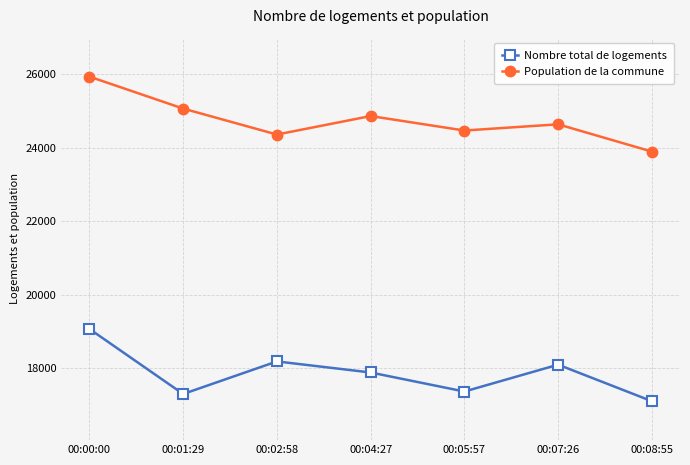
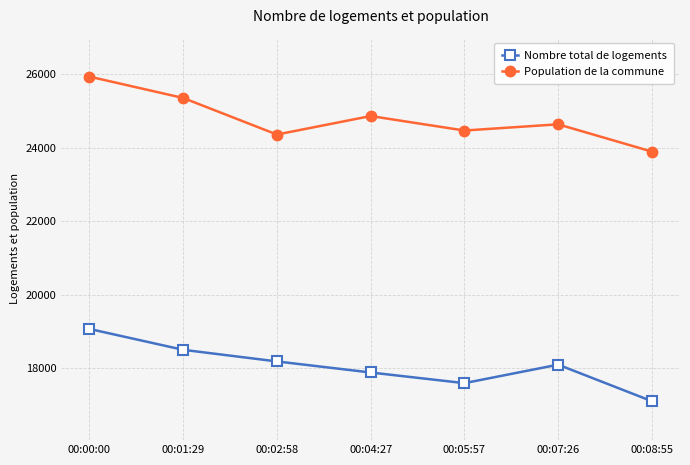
Nombre total de logements, 00:01:29: 17300 -> 18500
Population de la commune, 00:01:29: 25100 -> 25300
Nombre total de logements, 00:05:57: 17400 -> 17600
